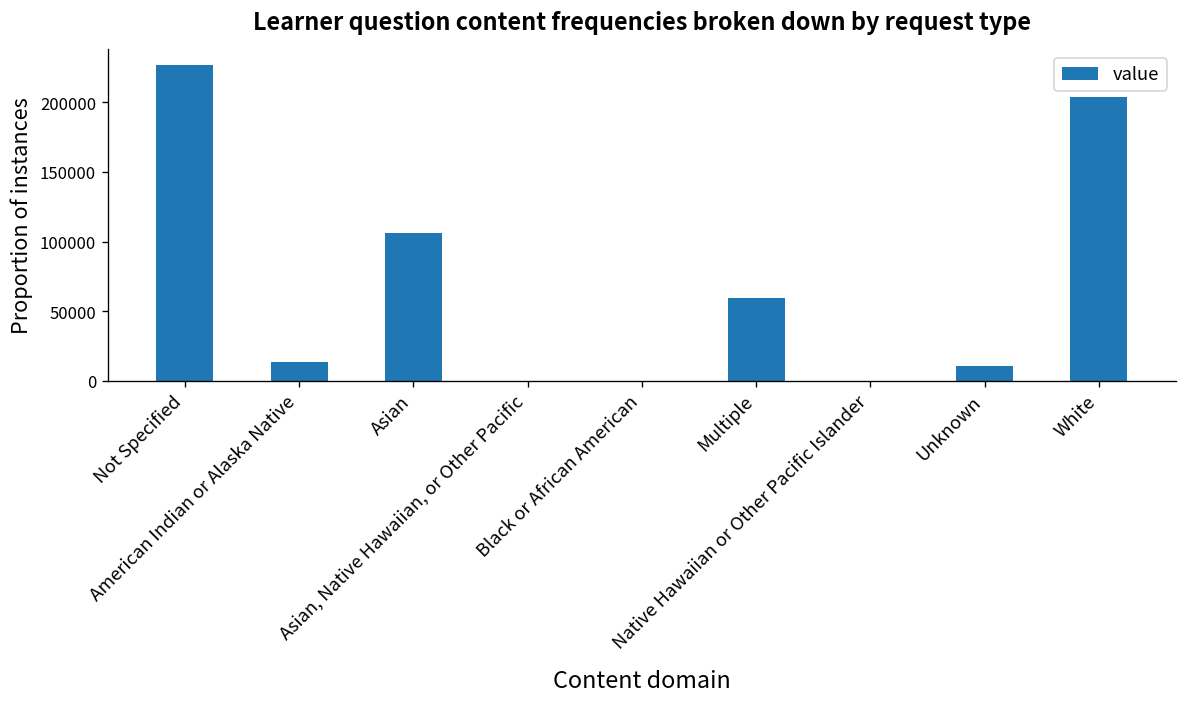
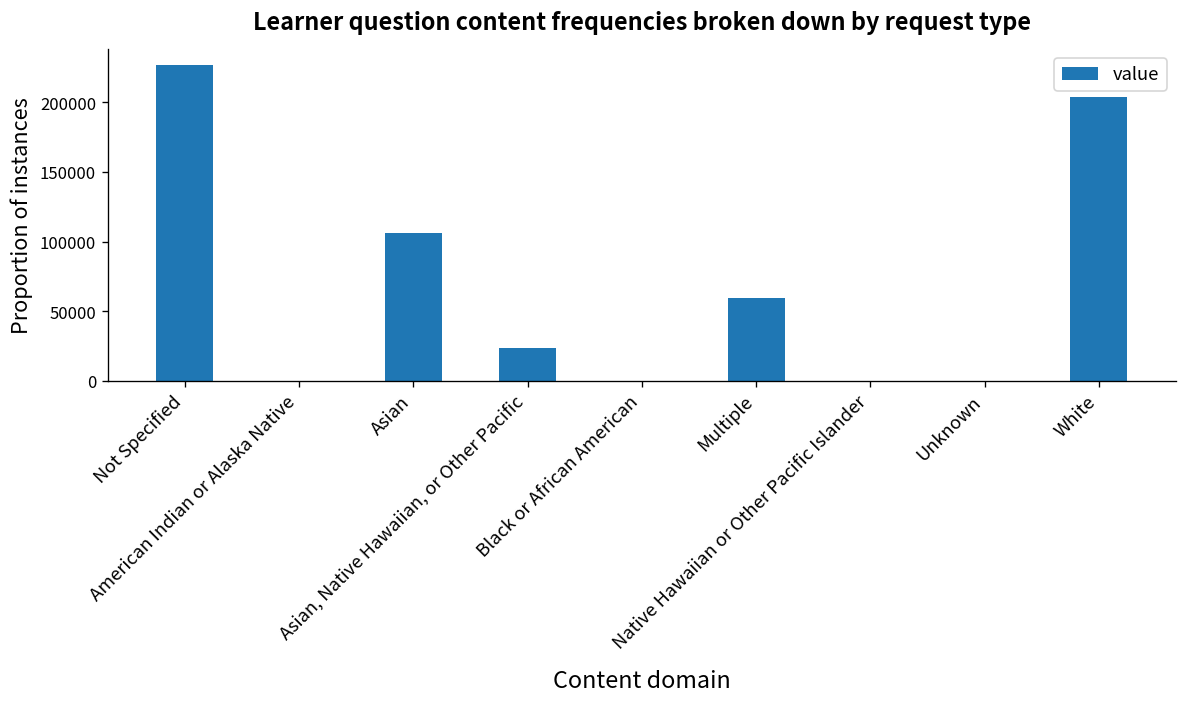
American Indian or Alaska Native: 13000 -> 0
Asian, Native Hawaiian, or Other Pacific: 0 -> 23000
Unknown: 10000 -> 0
